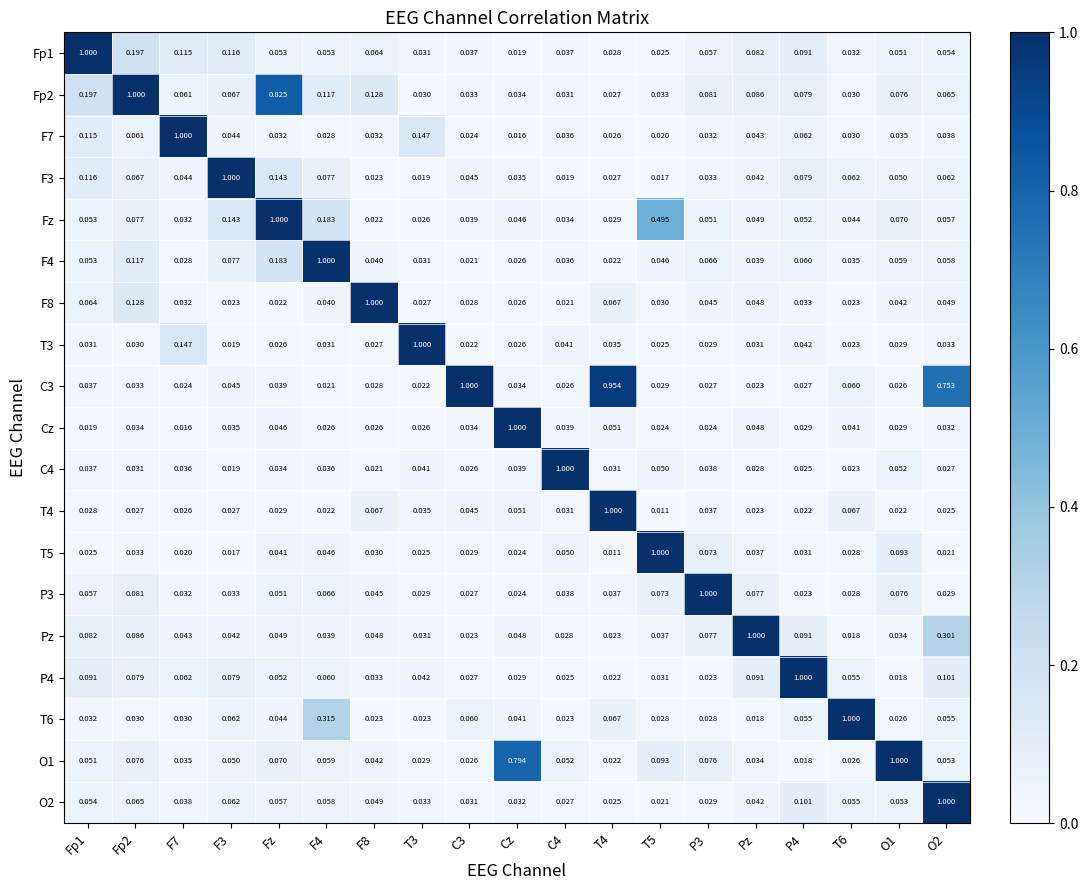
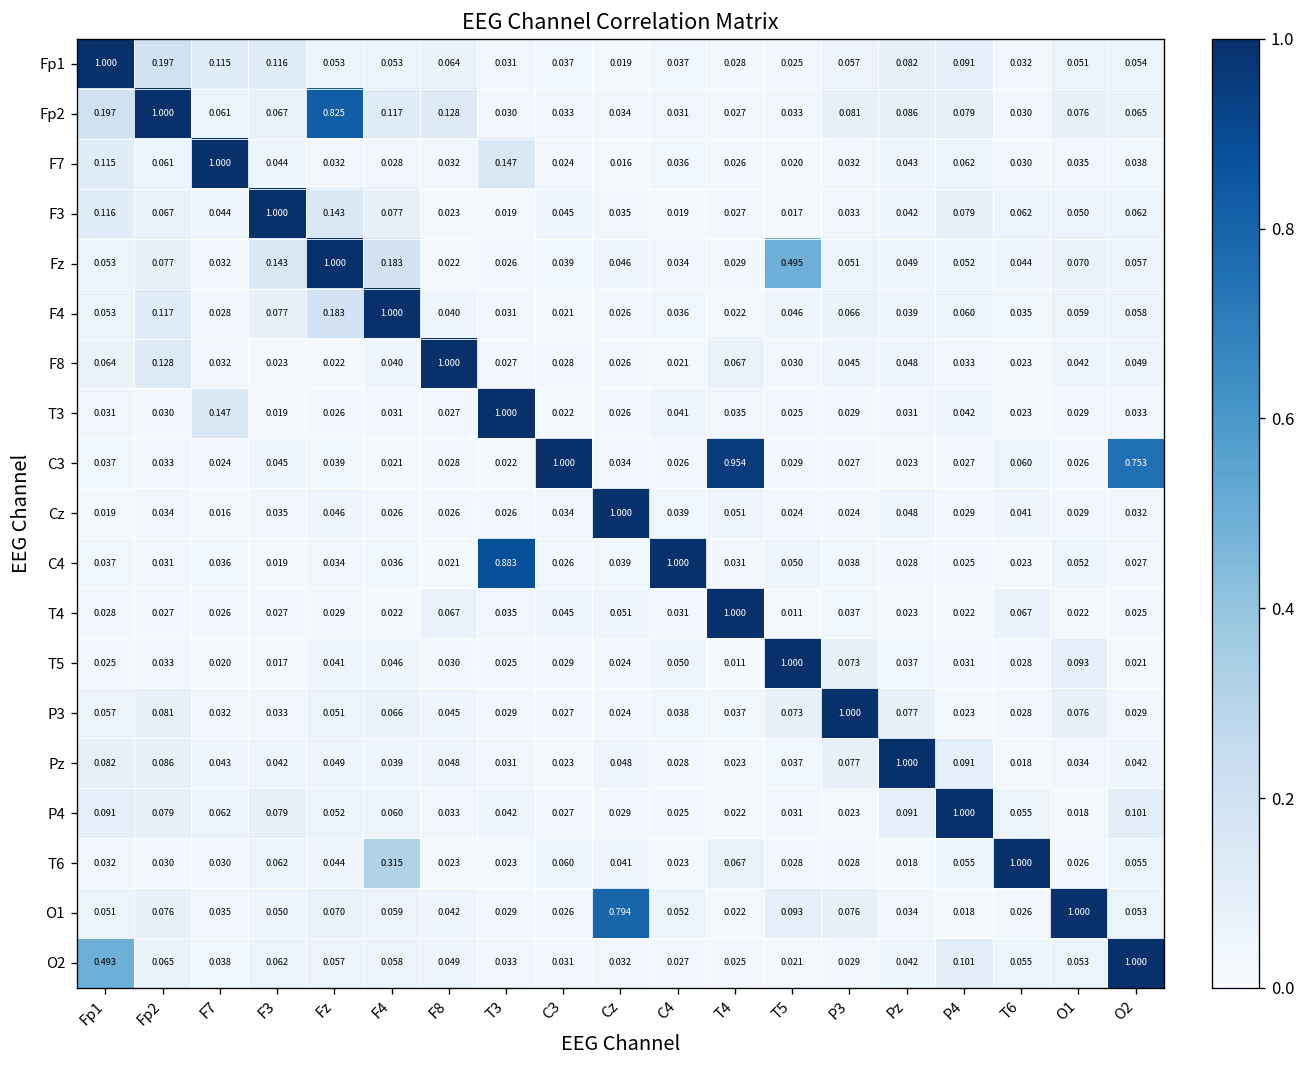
C4, T3: 0.041 -> 0.883
Pz, O2: 0.301 -> 0.042
O2, Fp1: 0.054 -> 0.493
